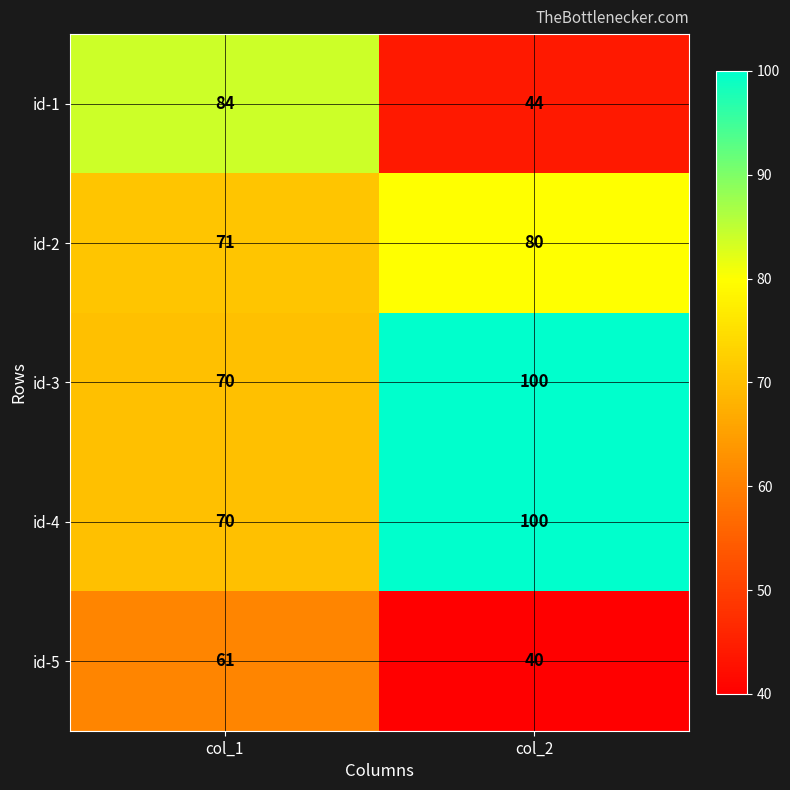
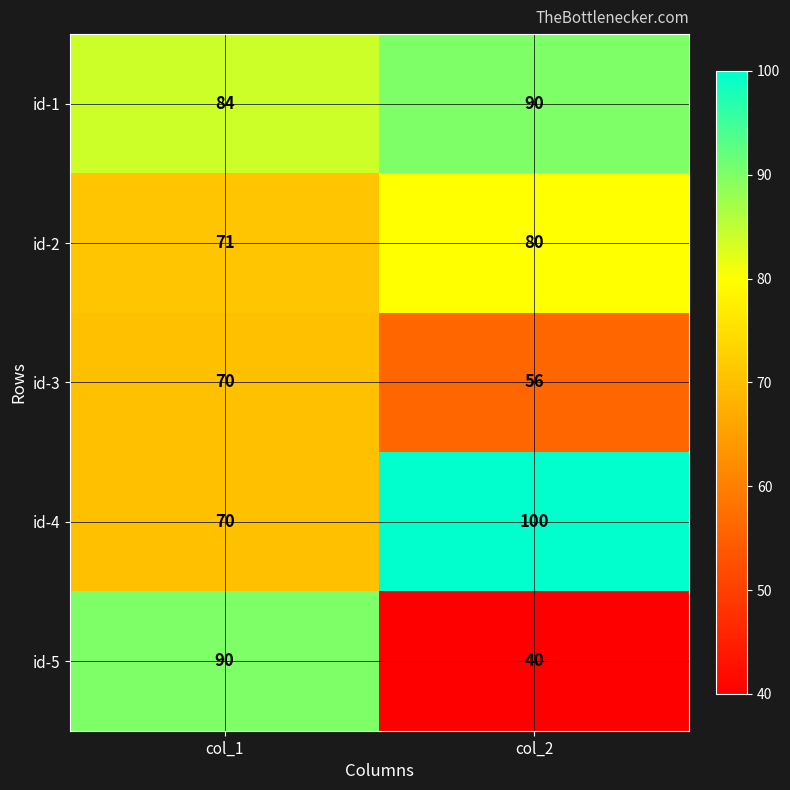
id-1, col_2: 44 -> 90
id-3, col_2: 100 -> 56
id-5, col_1: 61 -> 90
